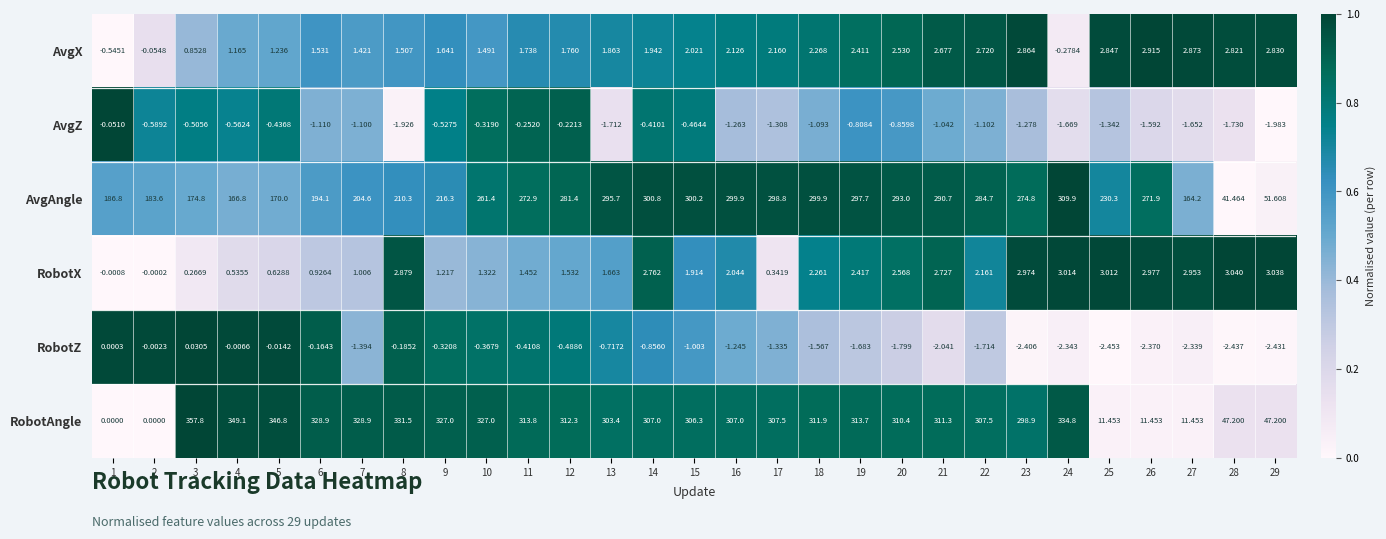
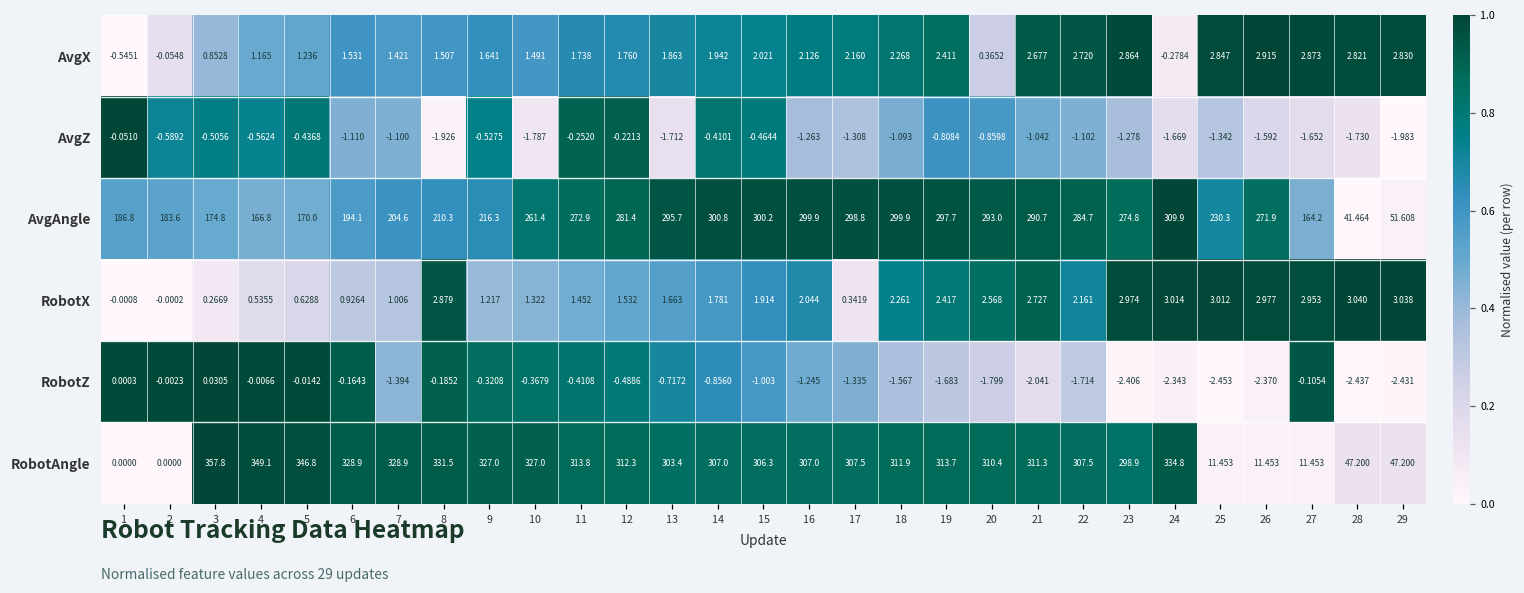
AvgX, 20: 2.530 -> 0.3652
AvgZ, 10: -0.3190 -> -1.787
RobotX, 14: 2.762 -> 1.781
RobotZ, 27: -2.339 -> -0.1054
